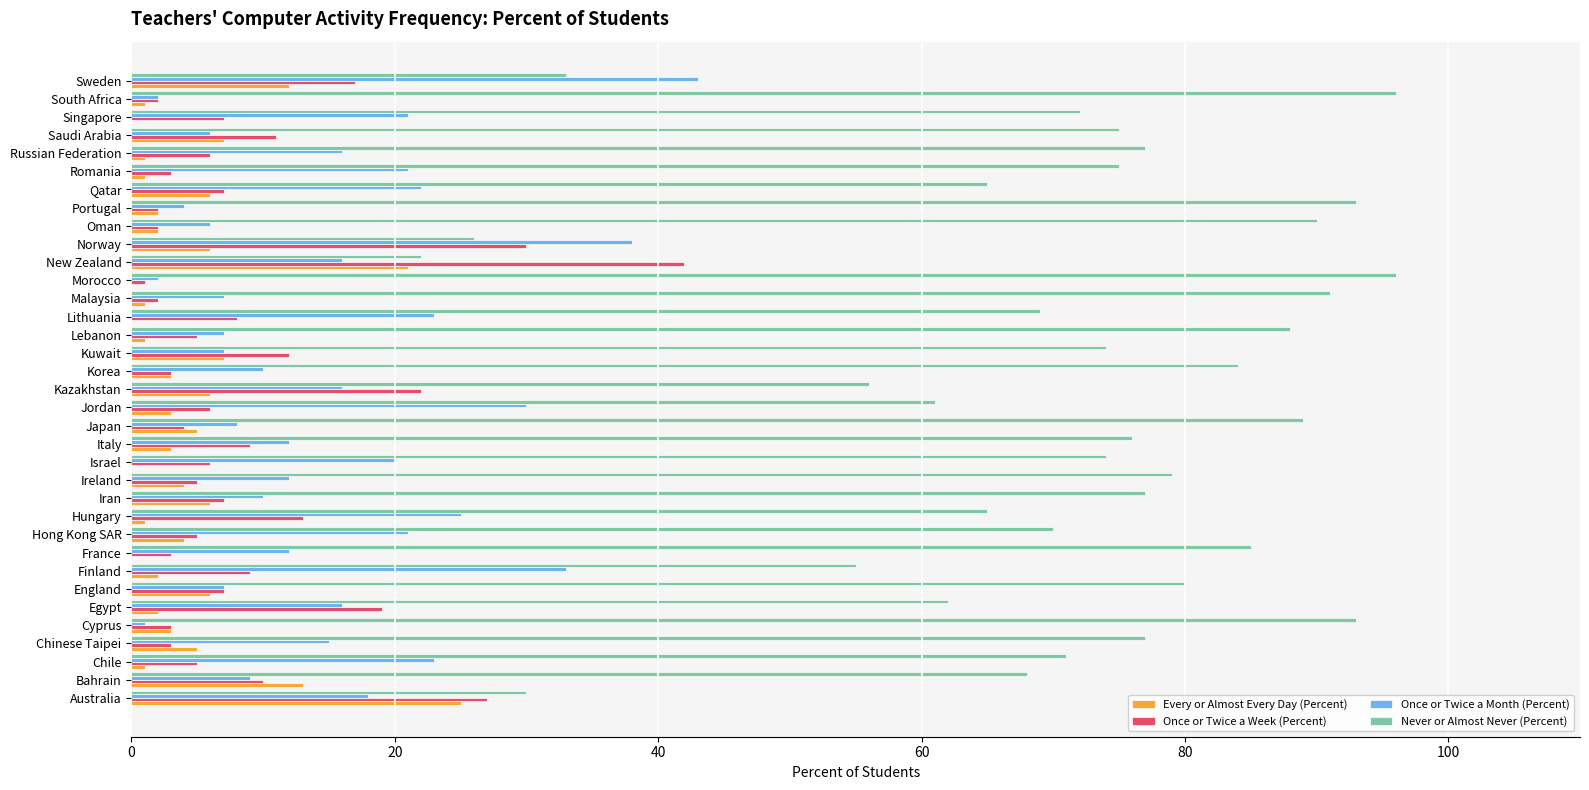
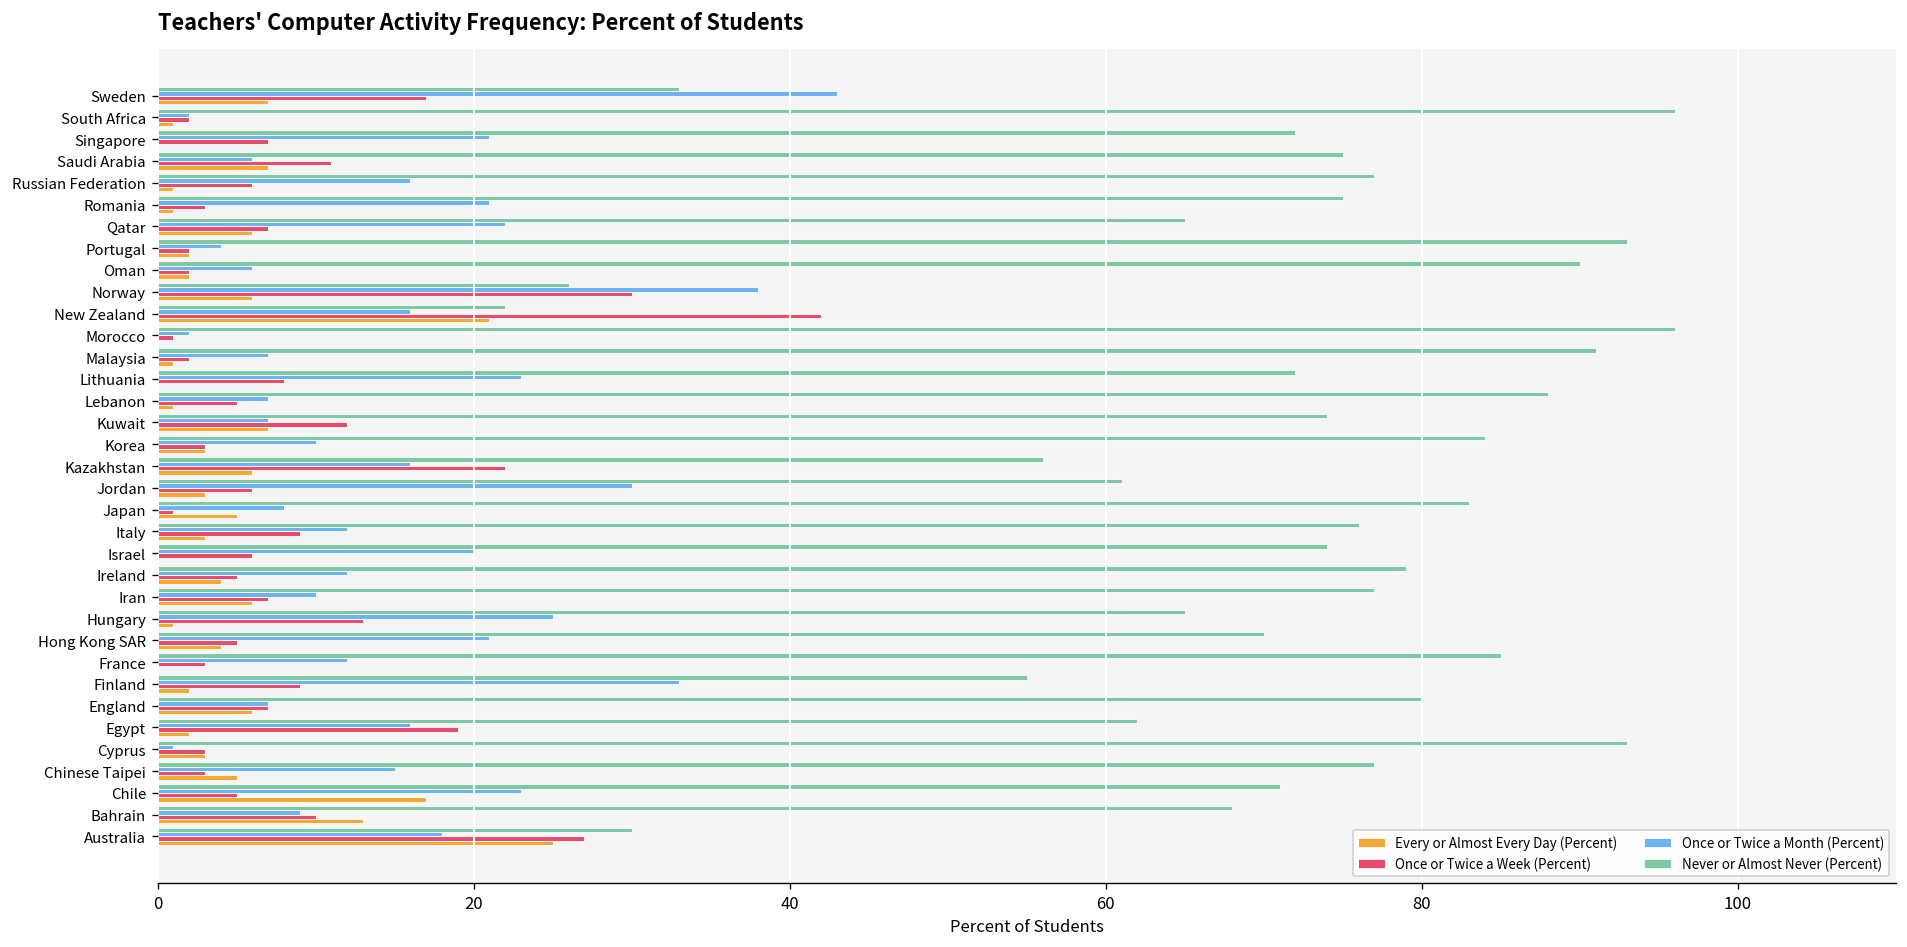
Every or Almost Every Day (Percent), Sweden: 12 -> 7
Never or Almost Never (Percent), Lithuania: 69 -> 72
Never or Almost Never (Percent), Japan: 89 -> 83
Once or Twice a Week (Percent), Japan: 4 -> 1
Every or Almost Every Day (Percent), Chile: 1 -> 17
